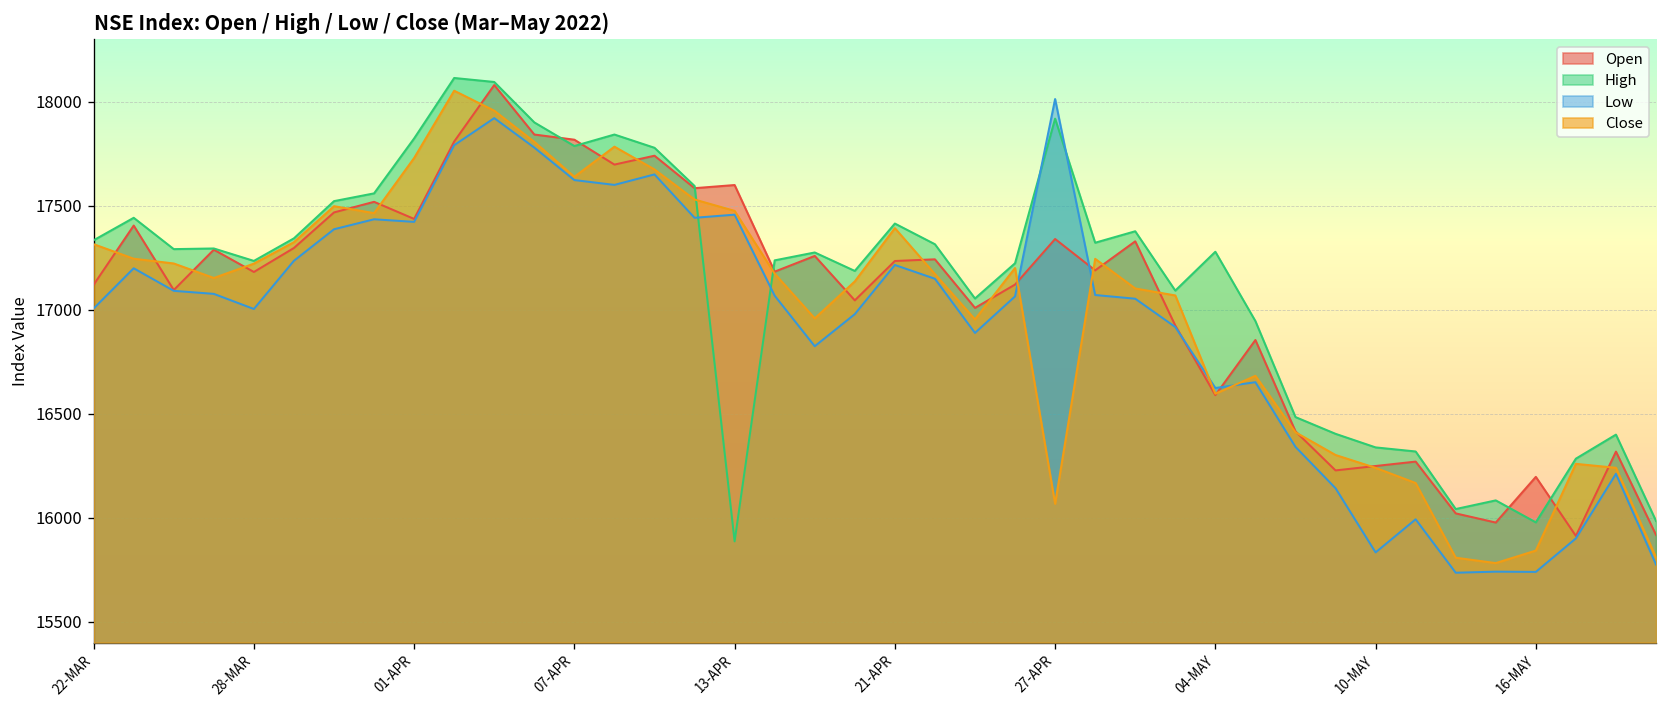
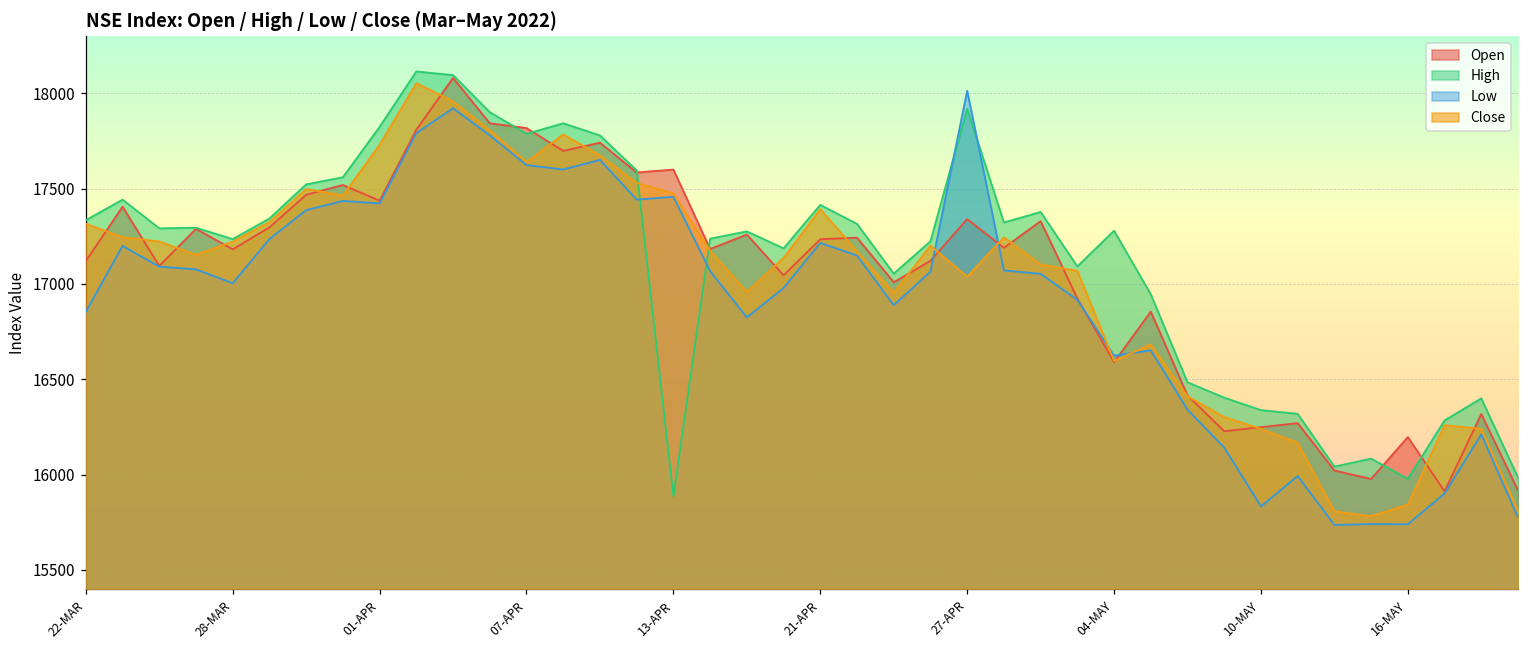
Low, 22-MAR: 17010 -> 16850
Close, 27-APR: 16070 -> 17040
